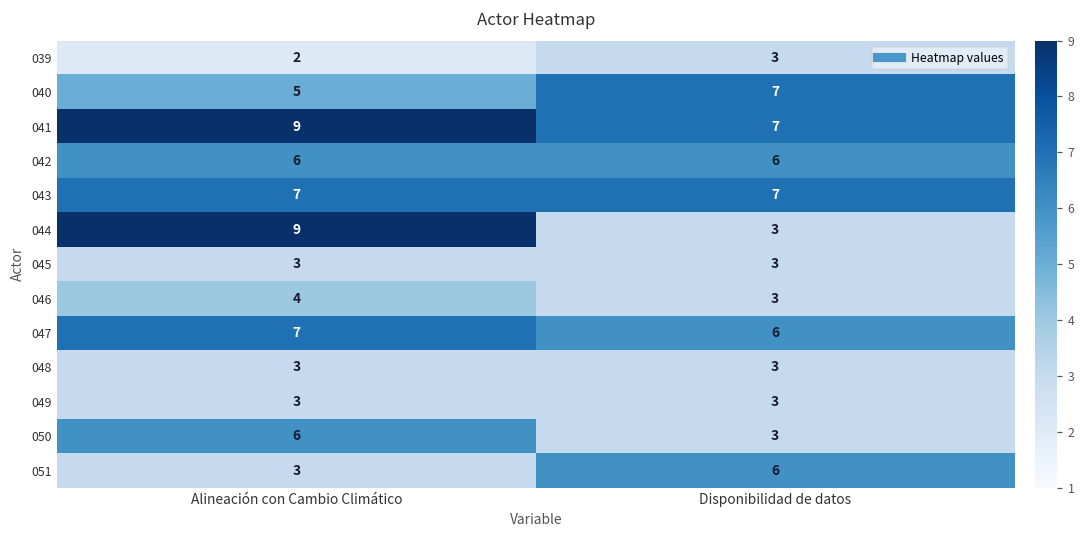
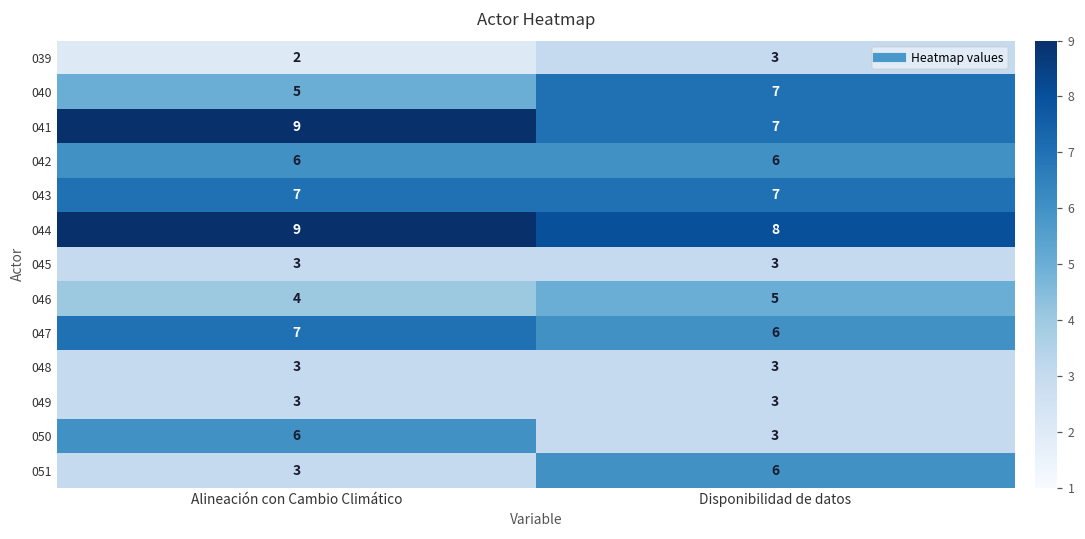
044, Disponibilidad de datos: 3 -> 8
046, Disponibilidad de datos: 3 -> 5
